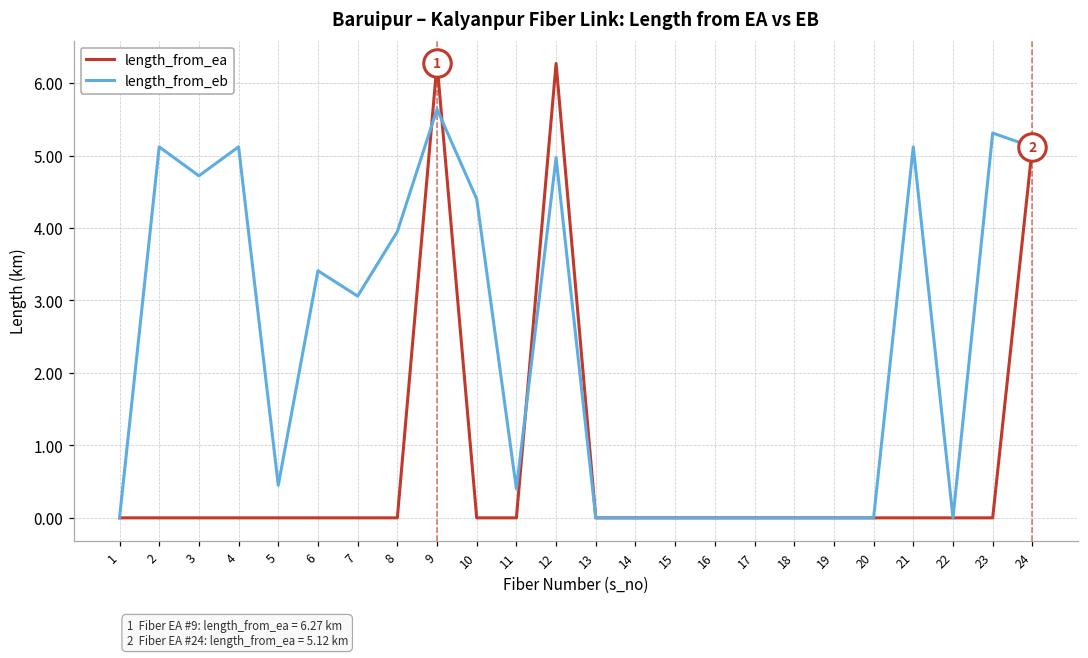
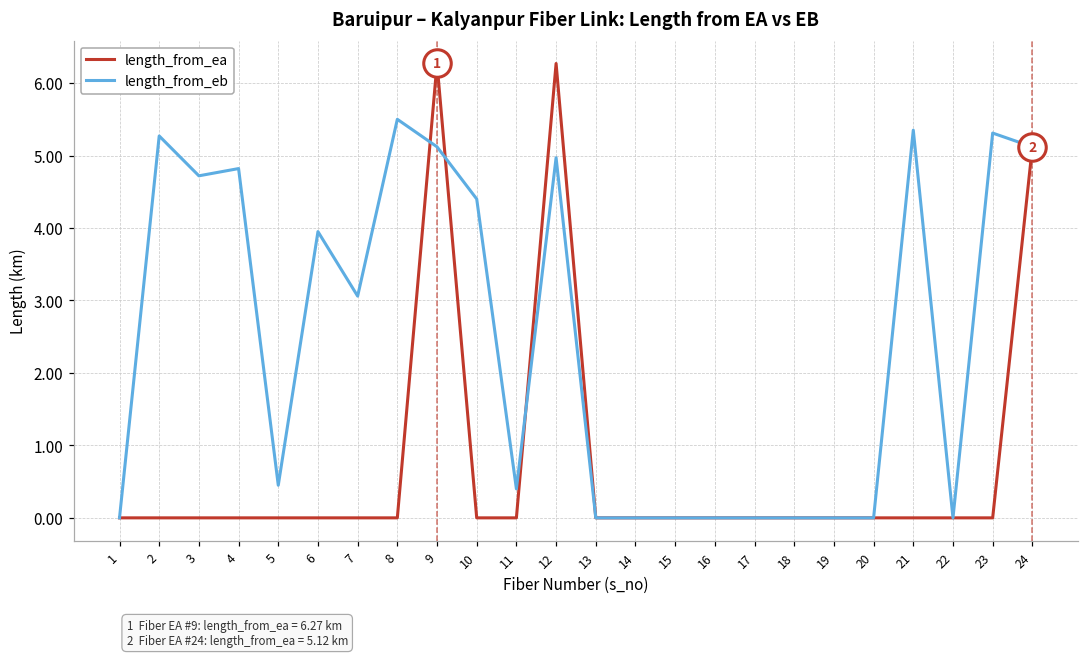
length_from_eb, 2: 5.1 -> 5.3
length_from_eb, 4: 5.1 -> 4.8
length_from_eb, 6: 3.4 -> 4.0
length_from_eb, 8: 4.0 -> 5.5
length_from_eb, 9: 5.6 -> 5.1
length_from_eb, 21: 5.1 -> 5.4
